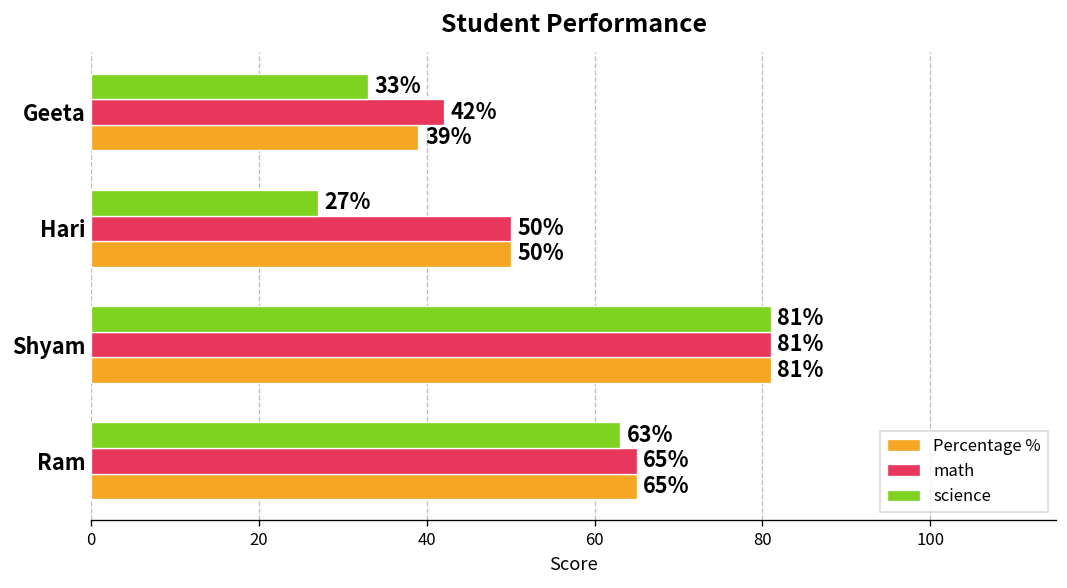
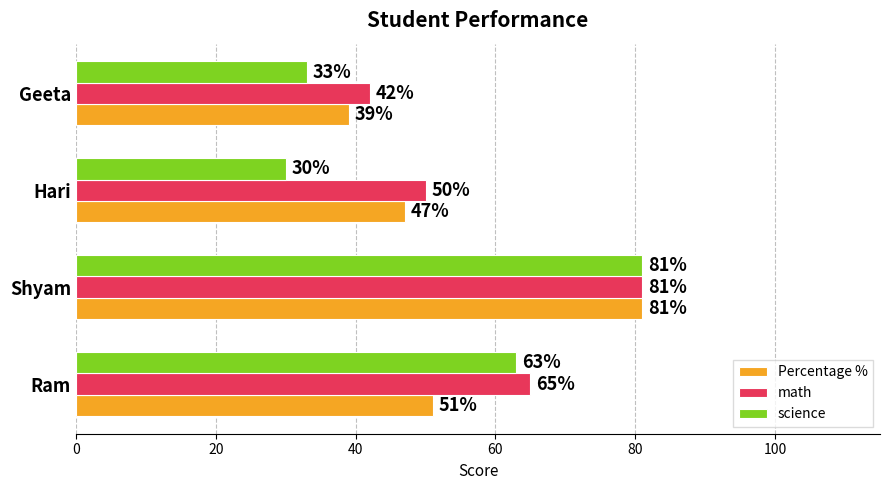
science, Hari: 27% -> 30%
Percentage %, Hari: 50% -> 47%
Percentage %, Ram: 65% -> 51%
